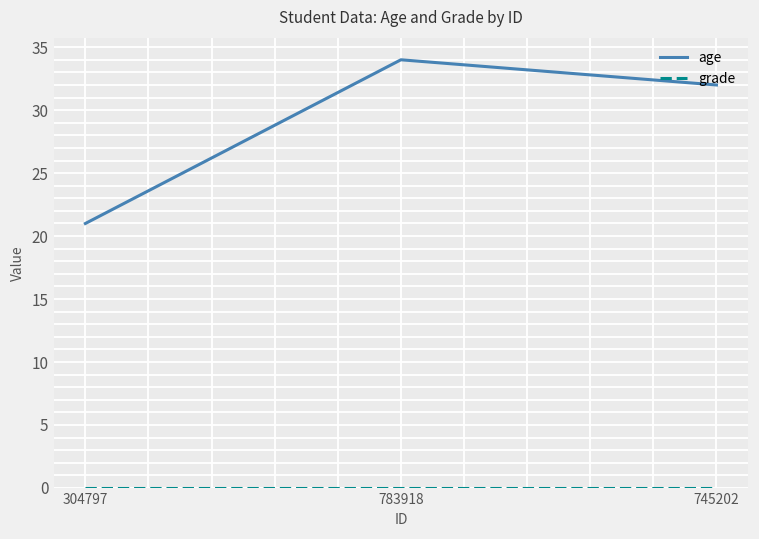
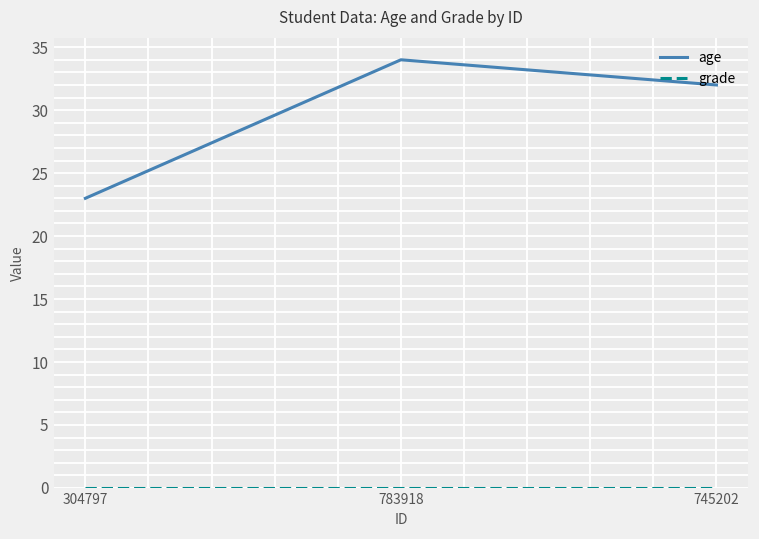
age, 304797: 21 -> 23
